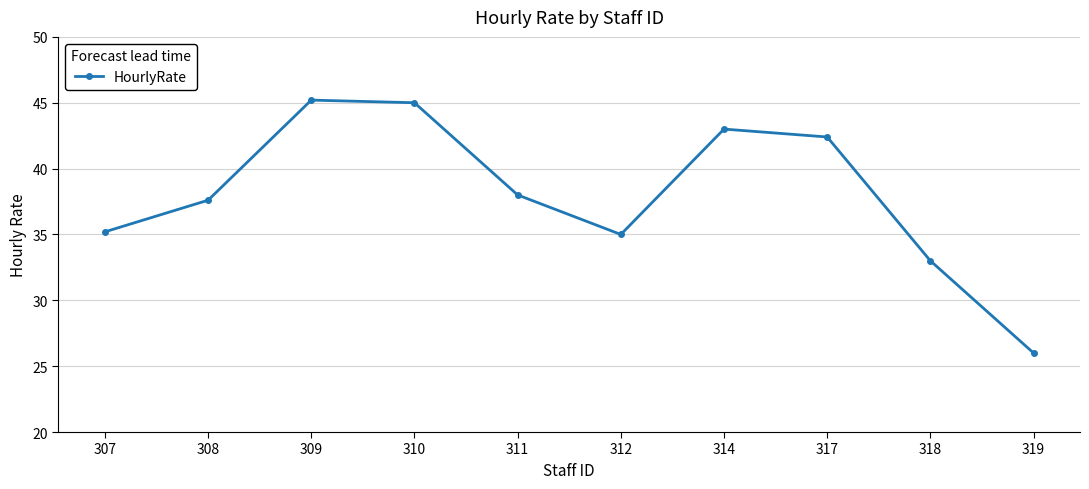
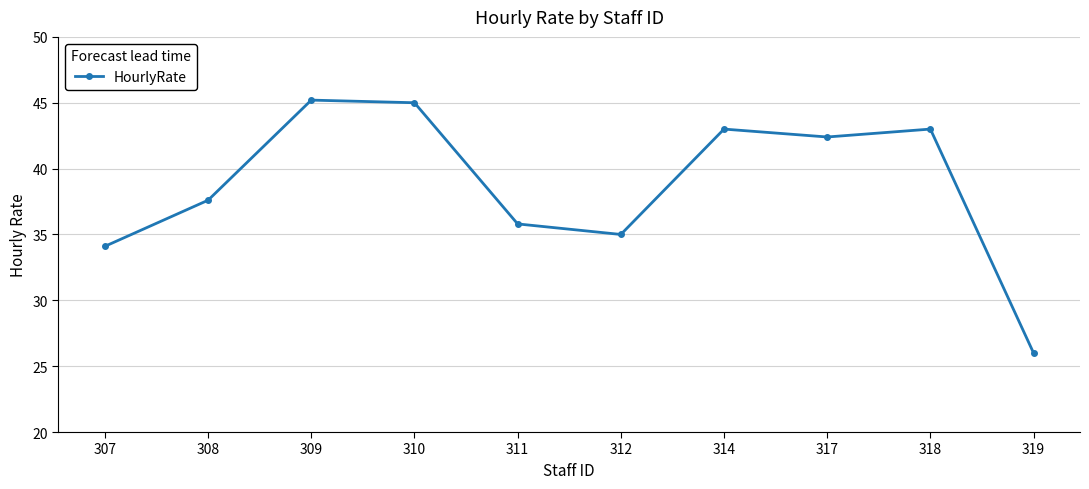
307: 35.2 -> 34.1
311: 38.0 -> 35.8
318: 33 -> 43
